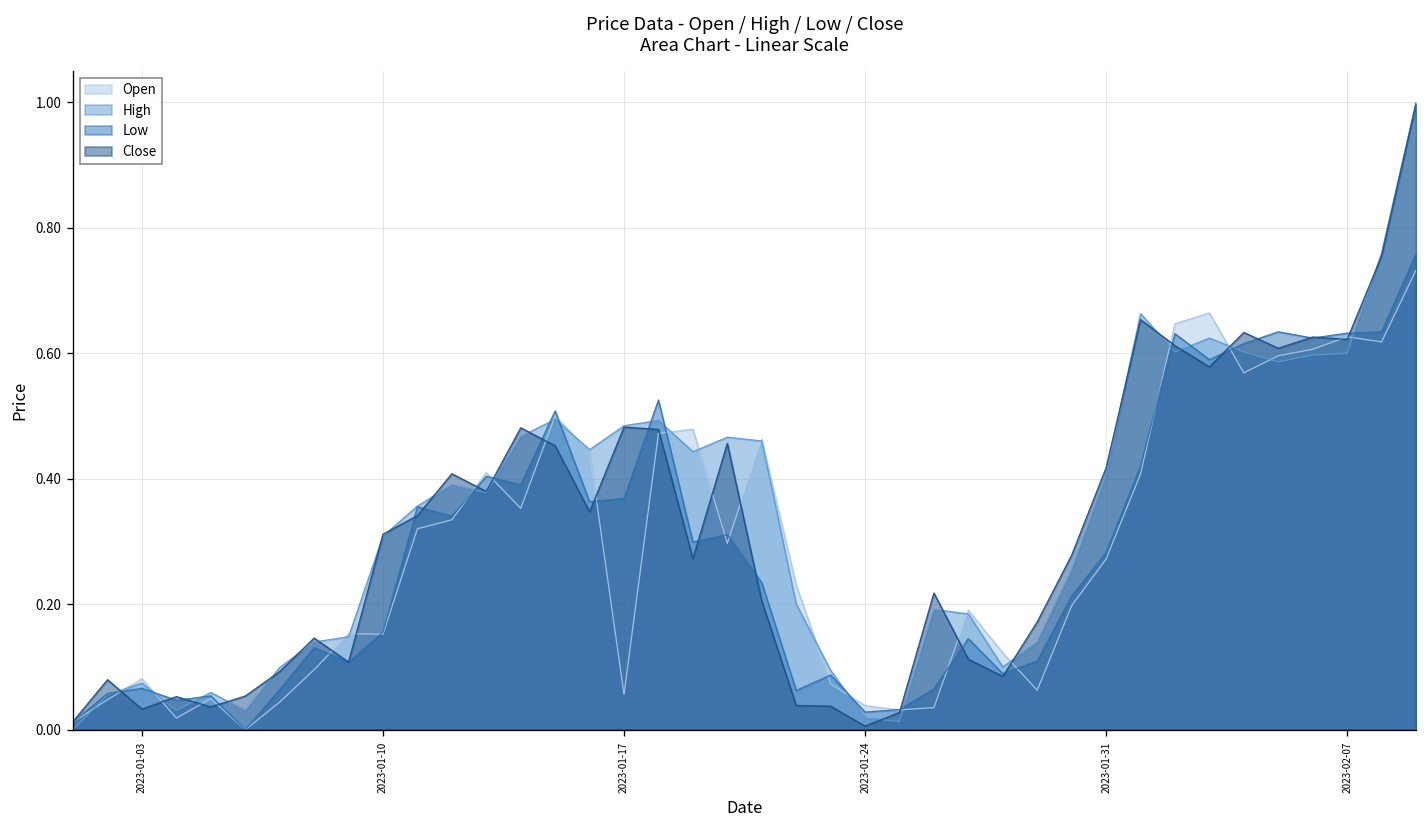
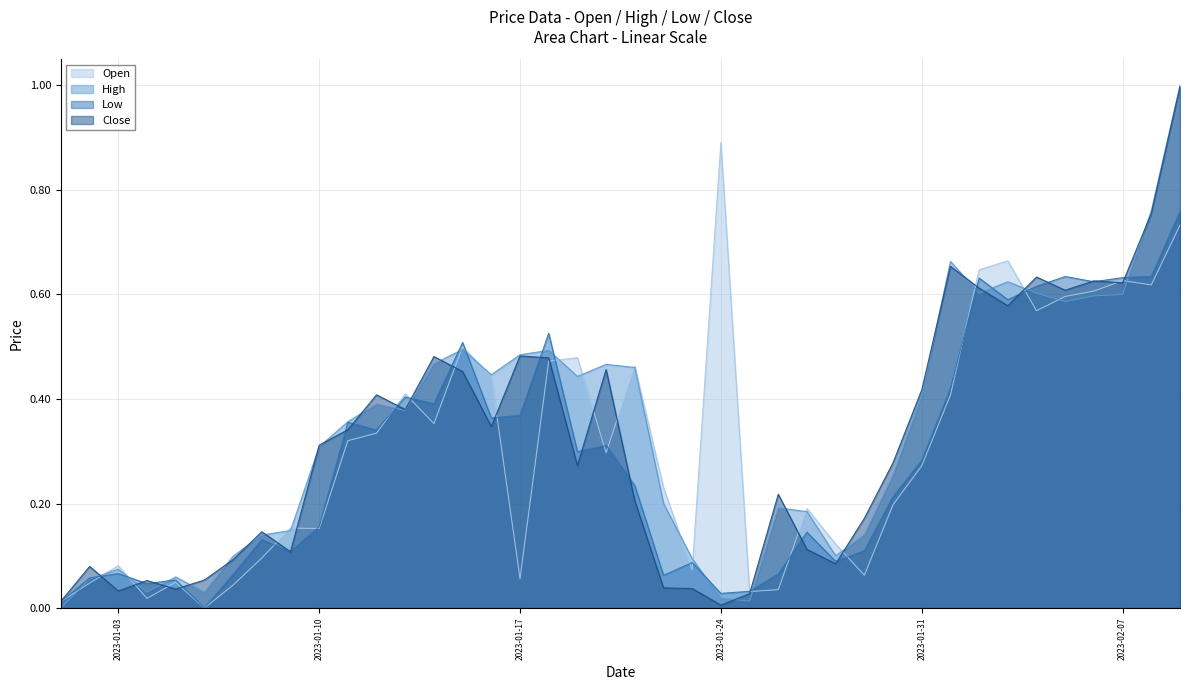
Open, 2023-01-24: 0.04 -> 0.89
